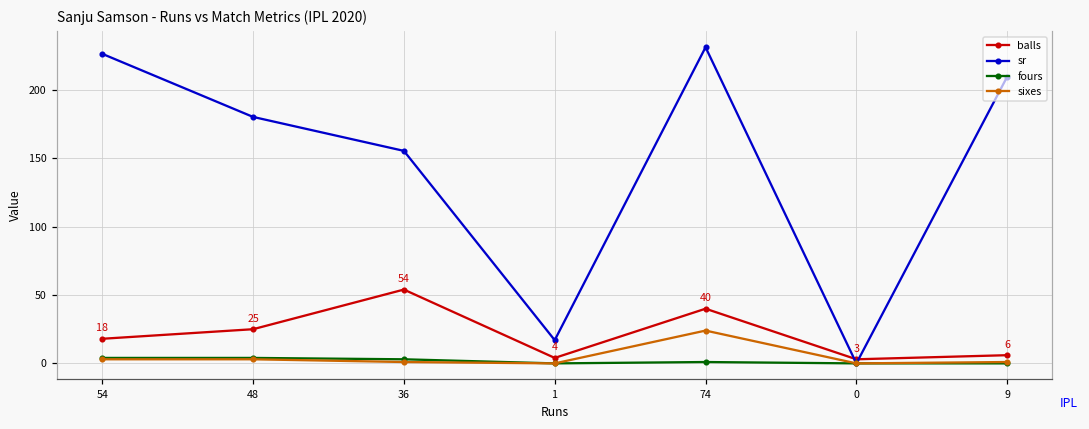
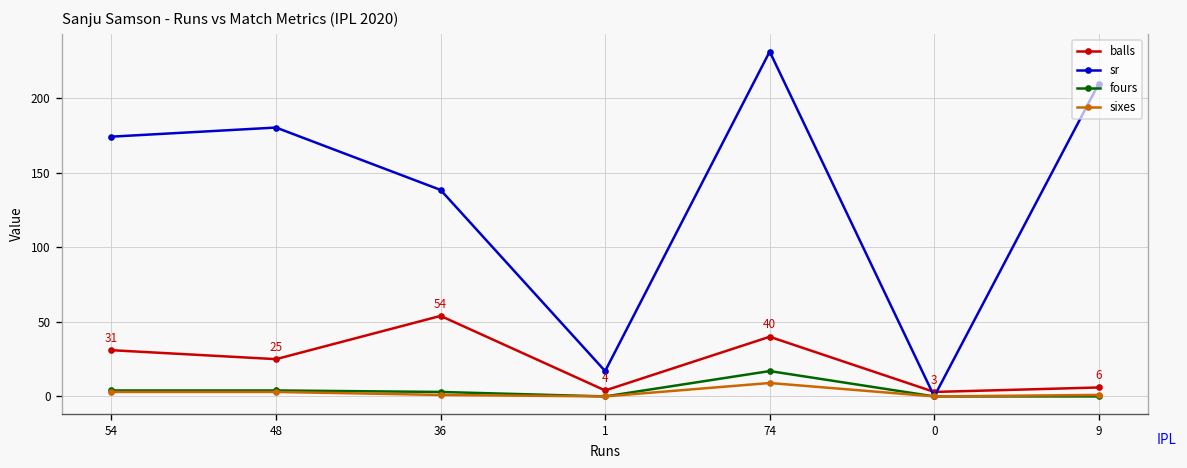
balls, 54: 18 -> 31
sr, 54: 226 -> 174
sr, 36: 155 -> 138
fours, 74: 1 -> 17
sixes, 74: 24 -> 9
